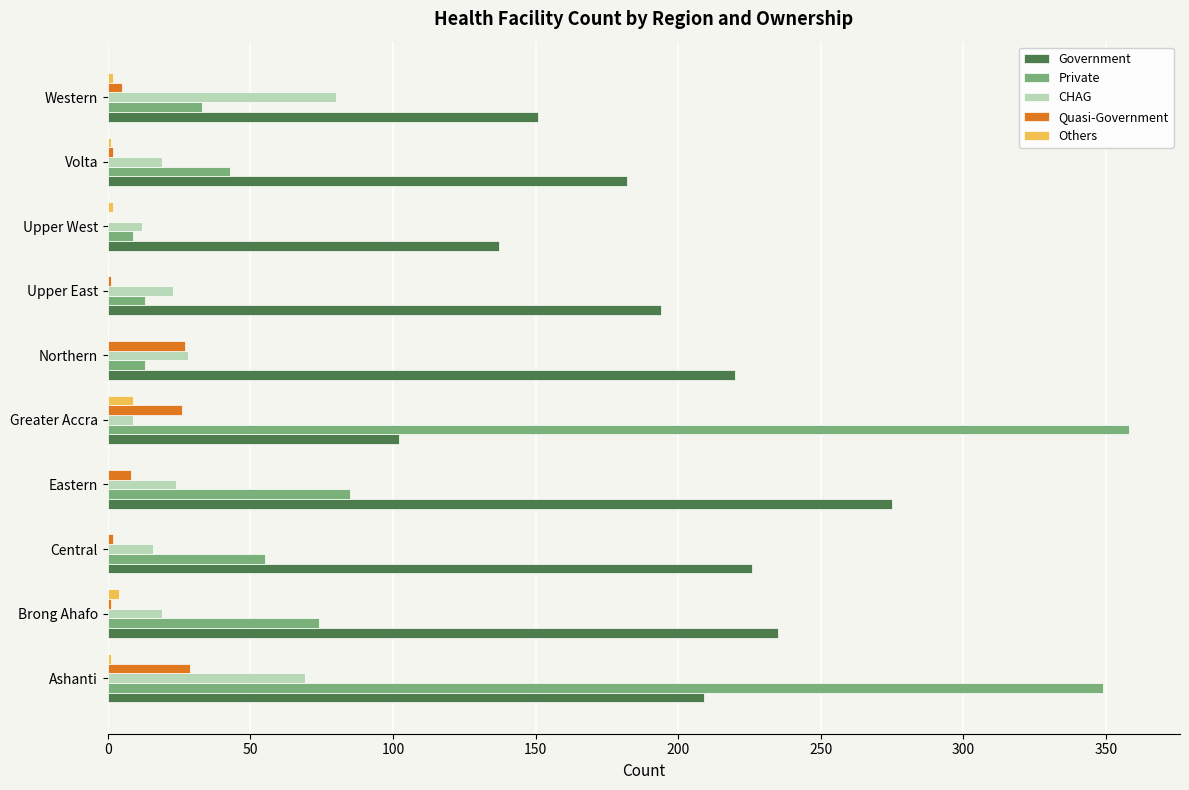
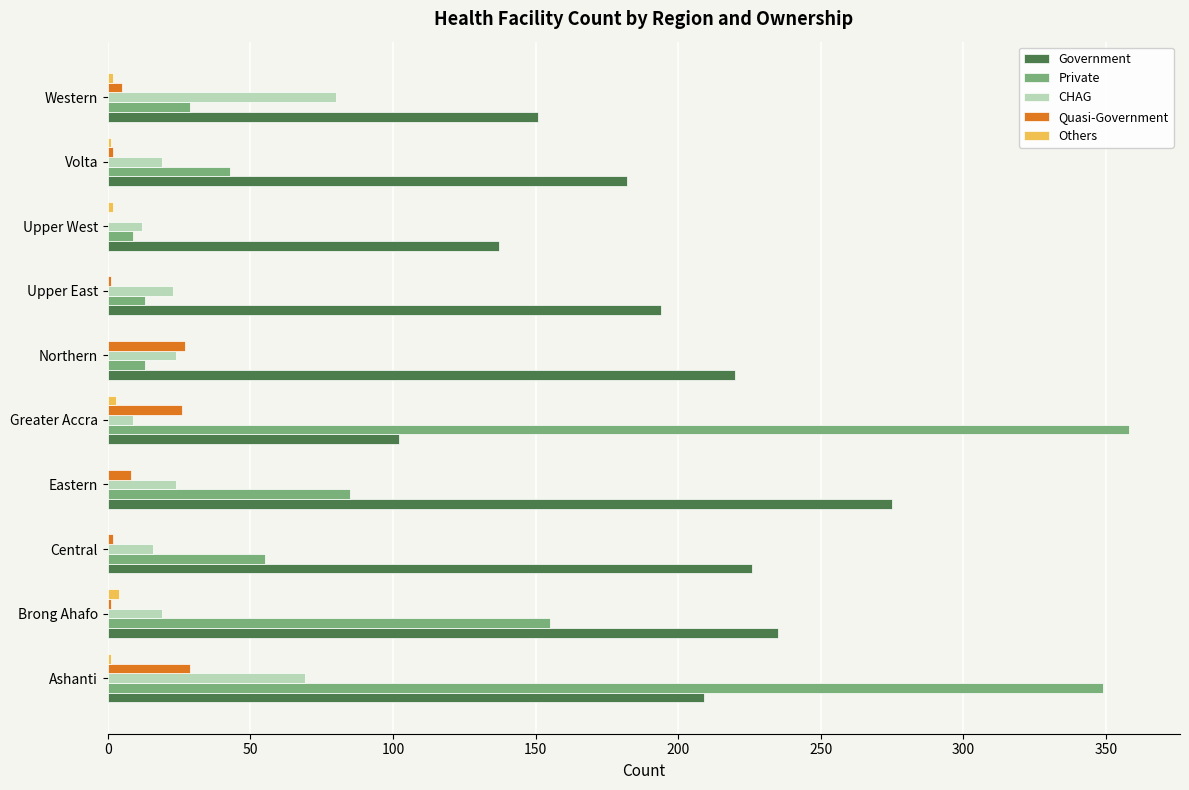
Private, Western: 33 -> 29
CHAG, Northern: 28 -> 24
Others, Greater Accra: 9 -> 3
Private, Brong Ahafo: 74 -> 155
